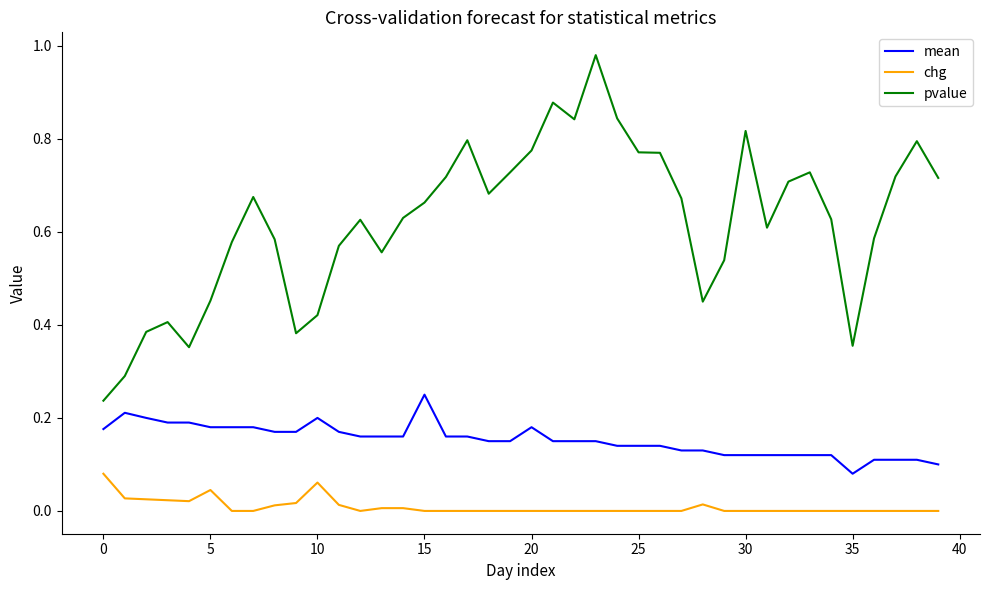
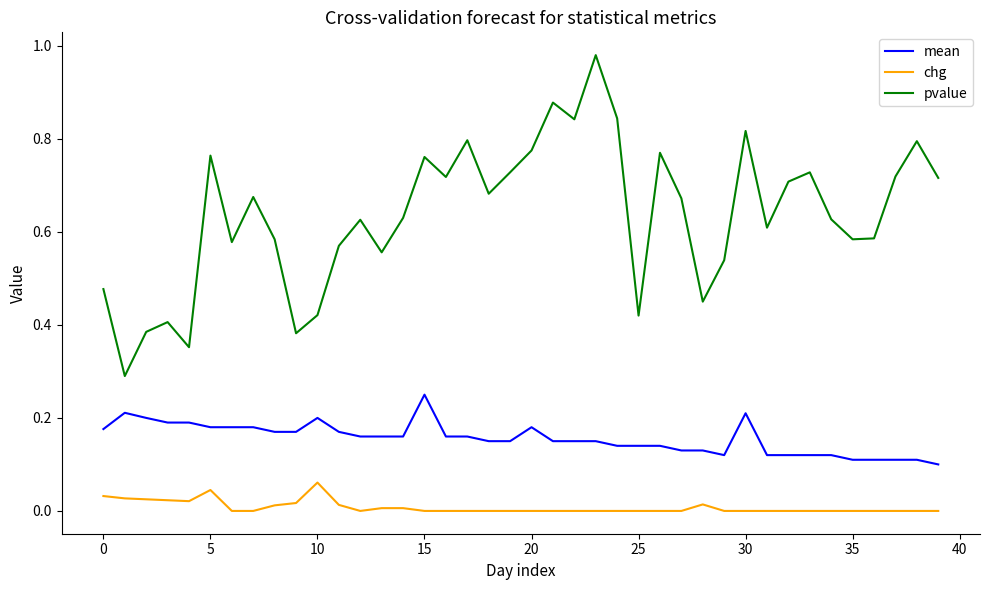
chg, 0: 0.08 -> 0.03
pvalue, 0: 0.24 -> 0.48
pvalue, 5: 0.45 -> 0.76
pvalue, 15: 0.66 -> 0.76
pvalue, 25: 0.77 -> 0.42
mean, 30: 0.12 -> 0.21
mean, 35: 0.08 -> 0.11
pvalue, 35: 0.36 -> 0.58
